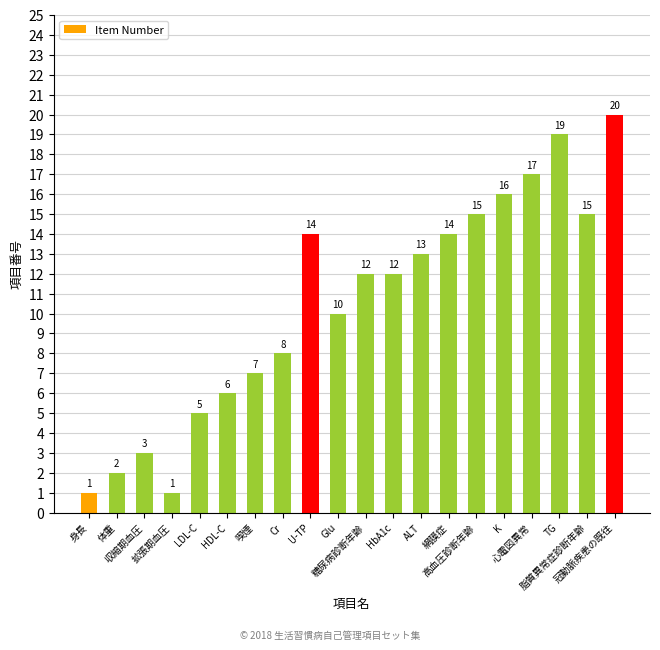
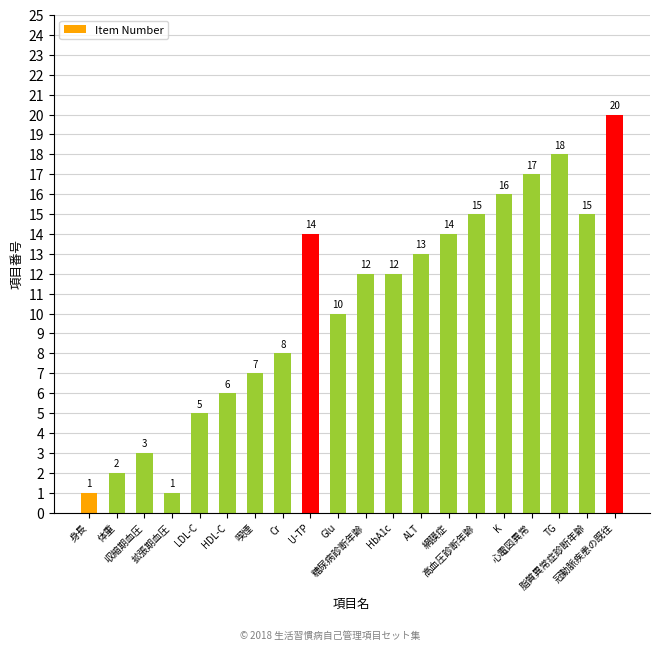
TG: 19 -> 18
